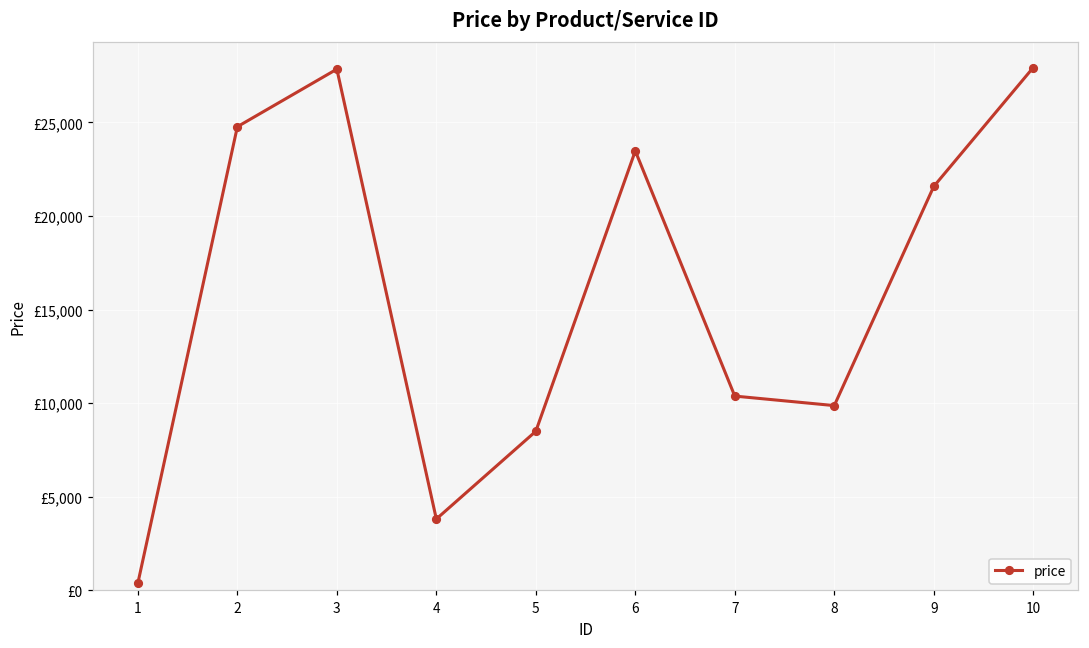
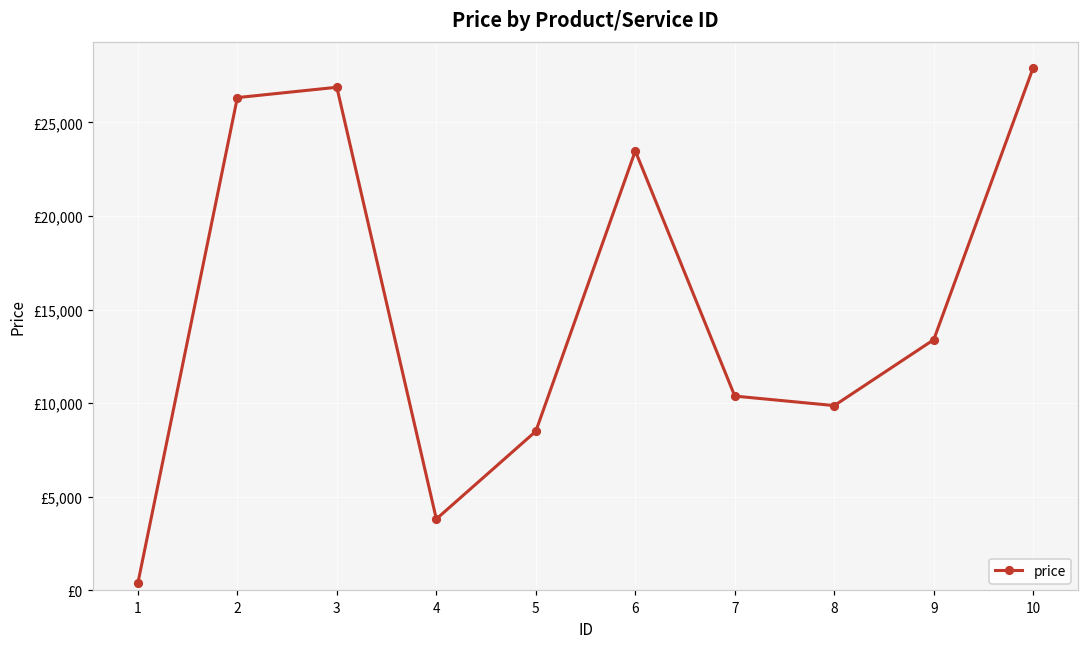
2: £24,800 -> £26,300
3: £27,800 -> £26,900
9: £21,600 -> £13,400
